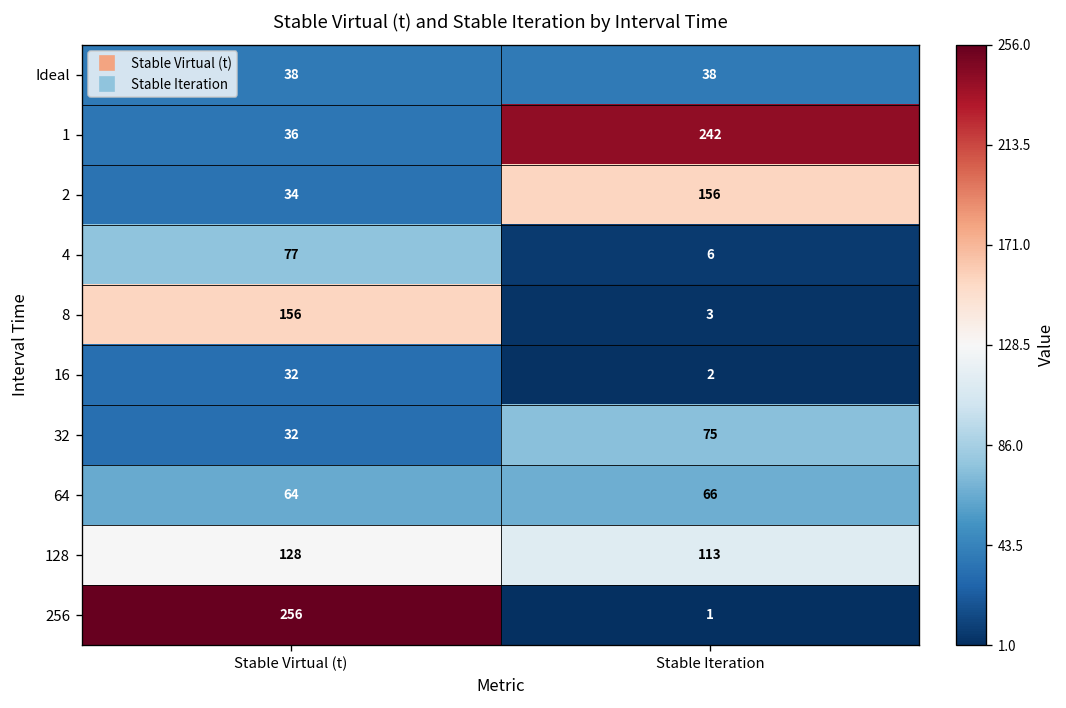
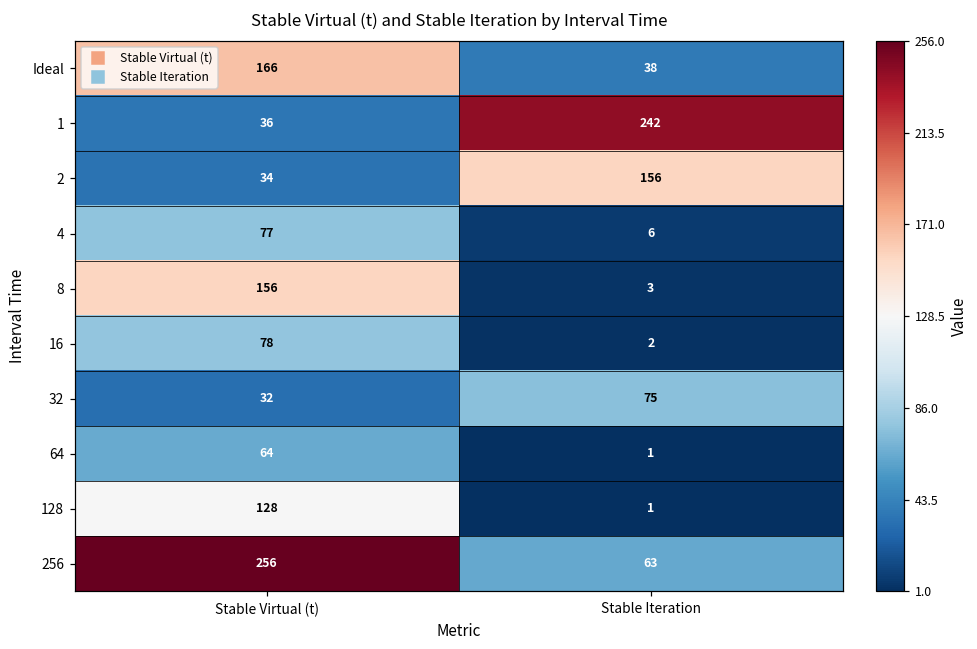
Ideal, Stable Virtual (t): 38 -> 166
16, Stable Virtual (t): 32 -> 78
64, Stable Iteration: 66 -> 1
128, Stable Iteration: 113 -> 1
256, Stable Iteration: 1 -> 63
